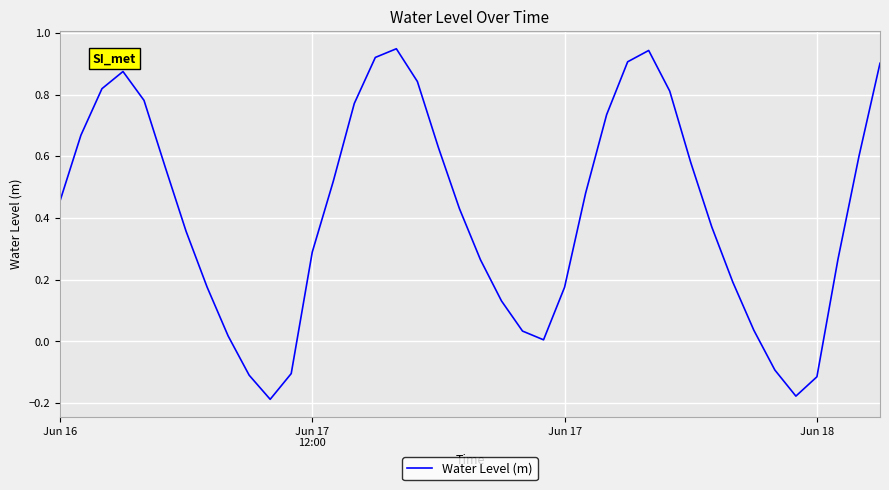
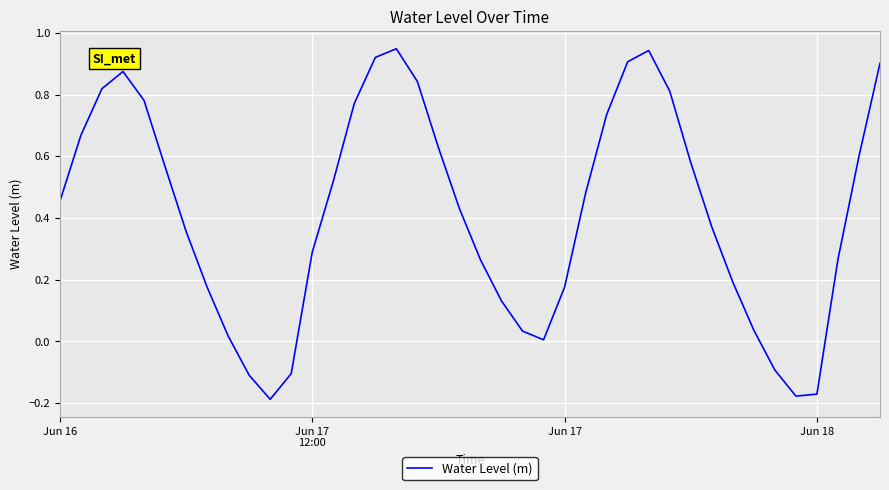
Jun 18: -0.11 -> -0.17
